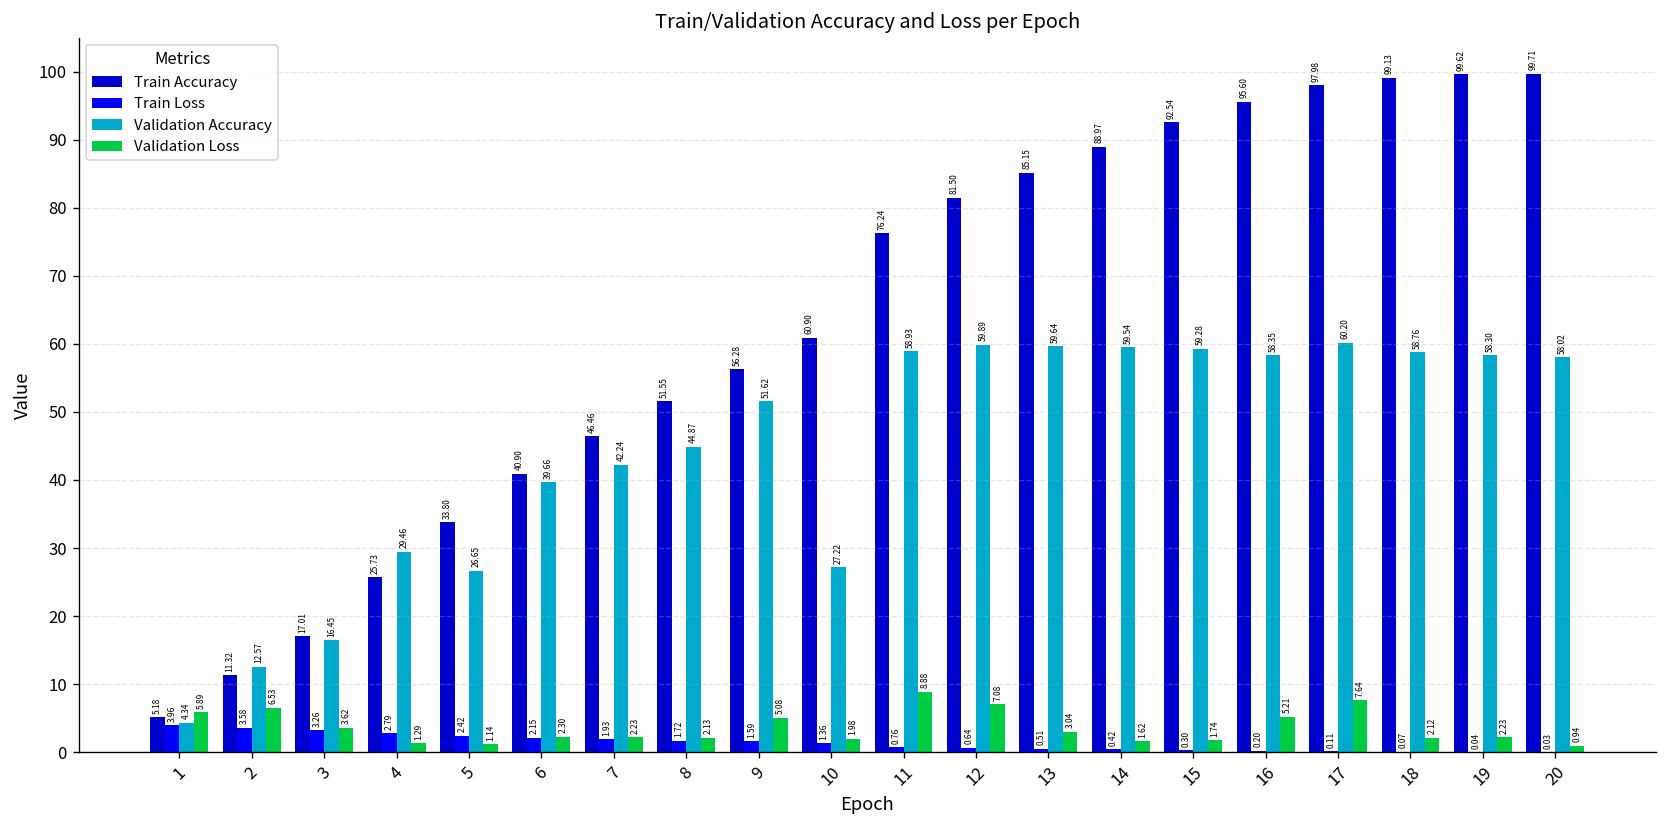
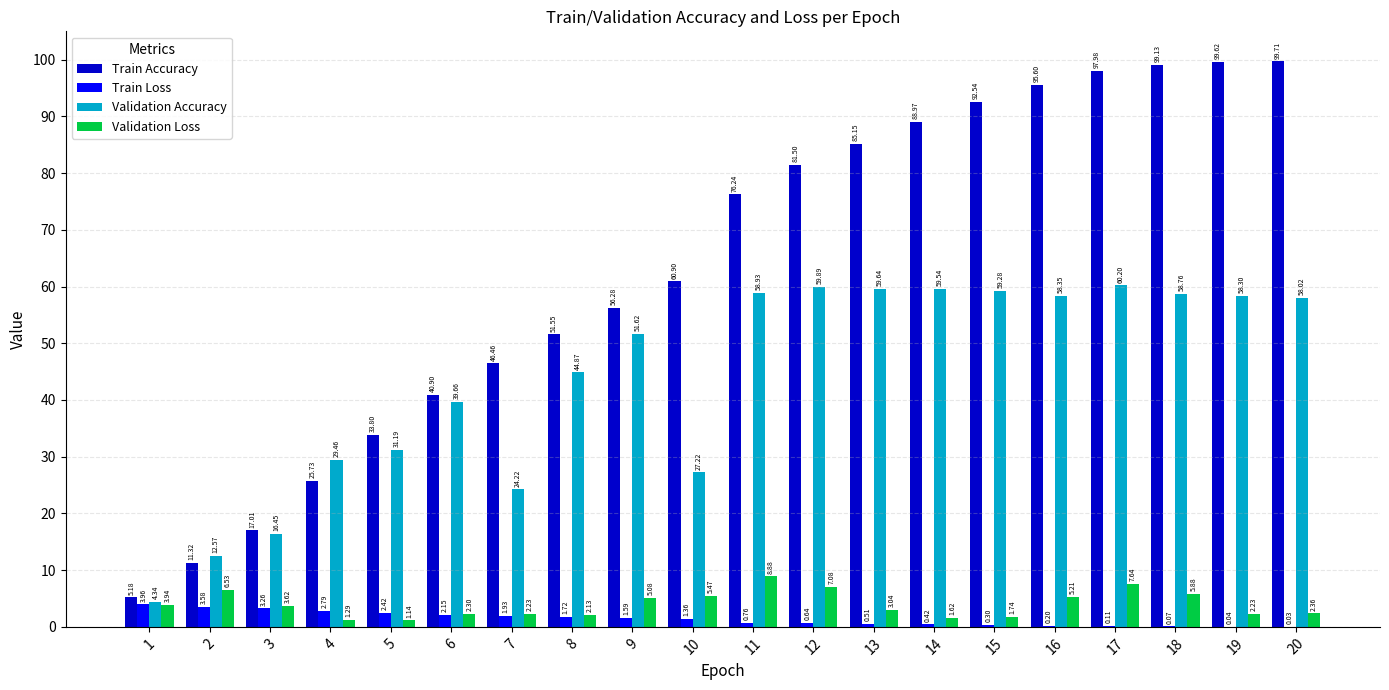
Validation Loss, 1: 5.89 -> 3.94
Validation Accuracy, 5: 26.65 -> 31.19
Validation Accuracy, 7: 42.24 -> 24.22
Validation Loss, 10: 1.98 -> 5.47
Validation Loss, 18: 2.12 -> 5.88
Validation Loss, 20: 0.94 -> 2.36
